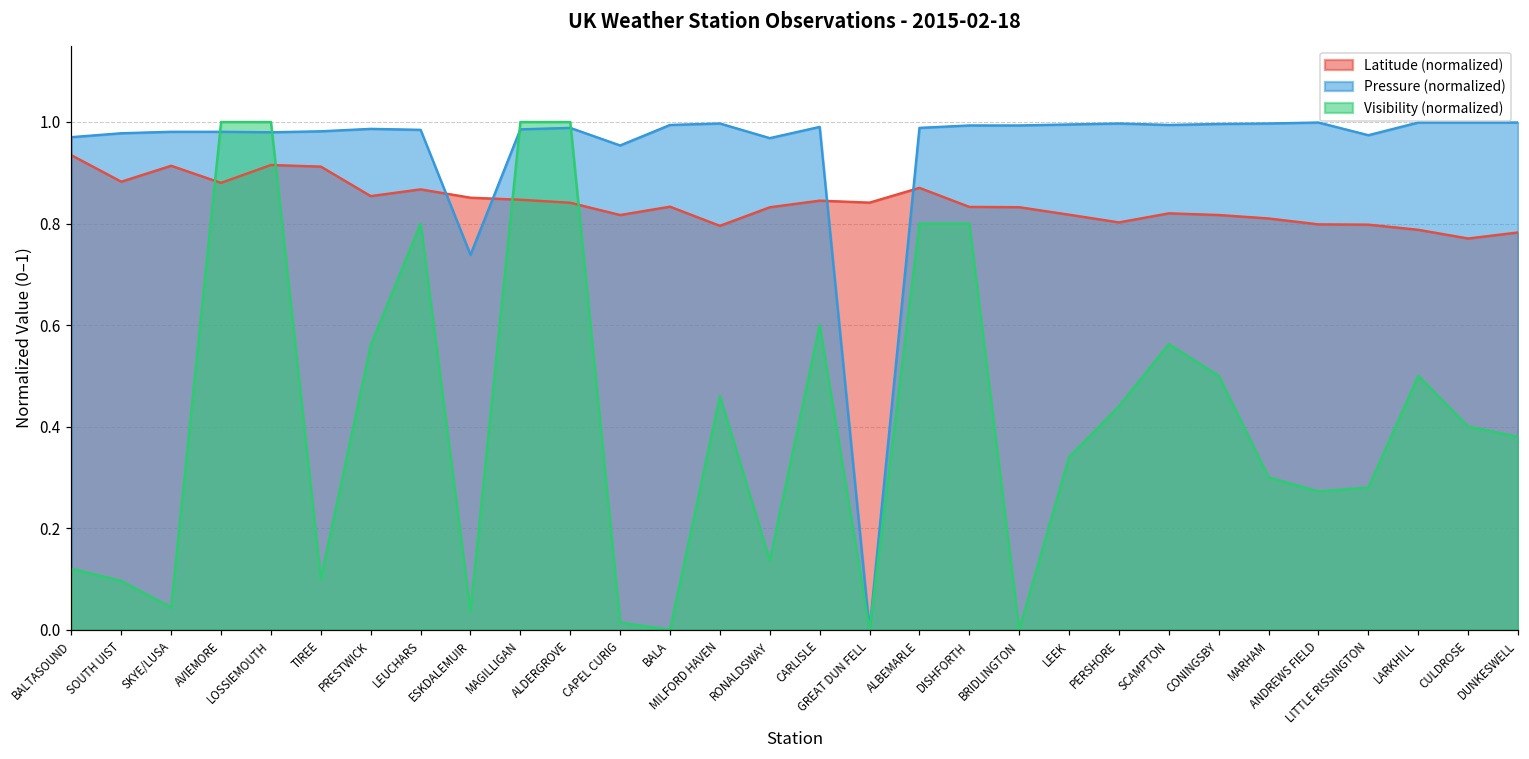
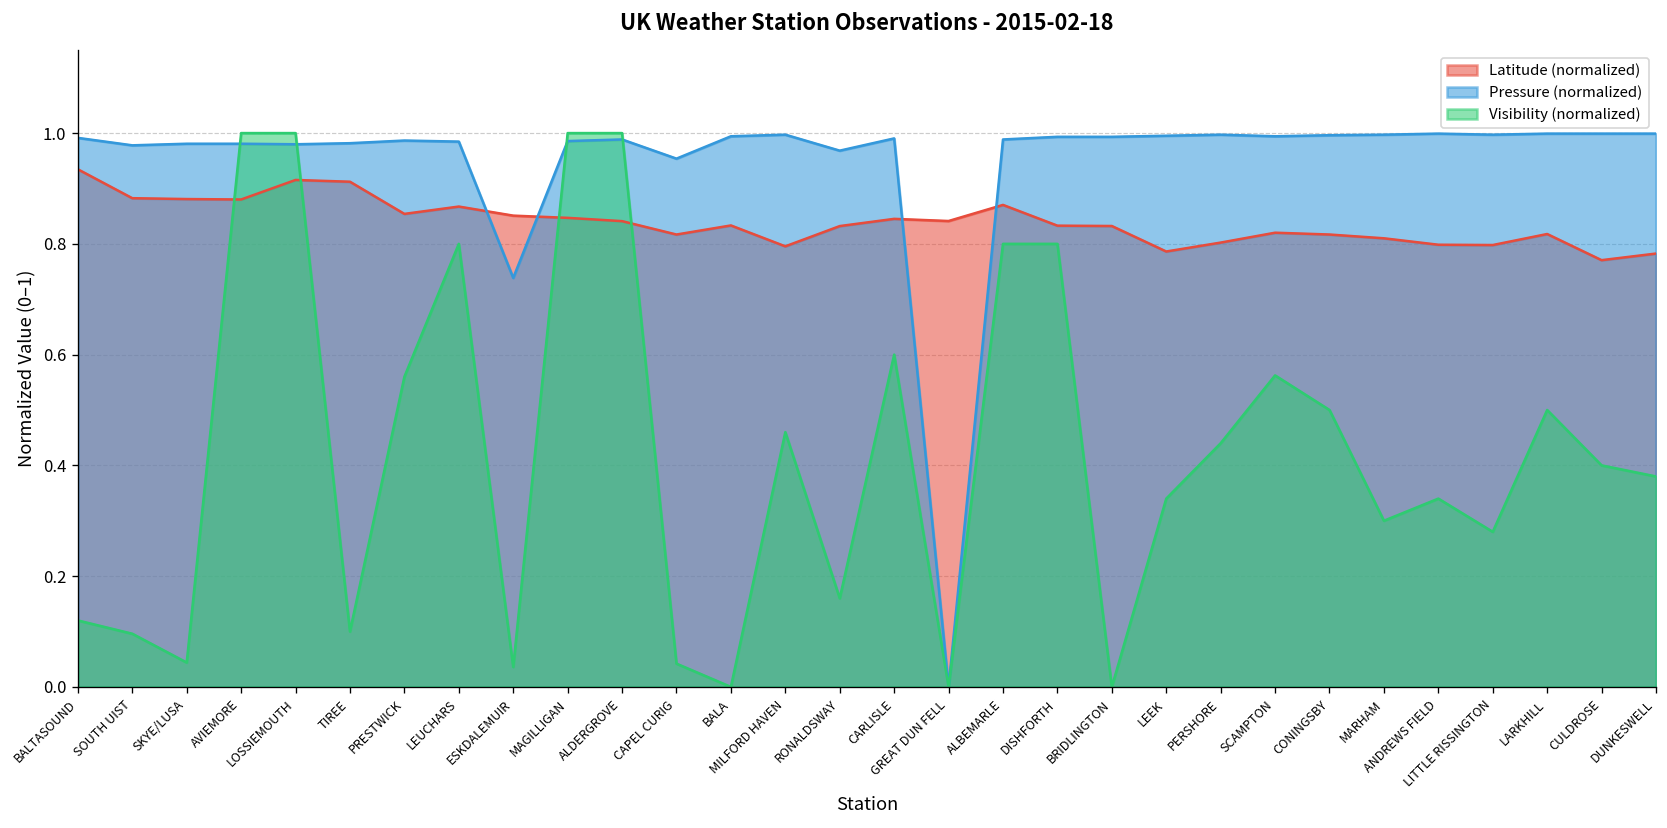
Pressure (normalized), BALTASOUND: 0.97 -> 0.99
Latitude (normalized), SKYE/LUSA: 0.91 -> 0.88
Visibility (normalized), CAPEL CURIG: 0.01 -> 0.04
Visibility (normalized), RONALDSWAY: 0.14 -> 0.16
Latitude (normalized), LEEK: 0.82 -> 0.79
Visibility (normalized), ANDREWS FIELD: 0.27 -> 0.34
Pressure (normalized), LITTLE RISSINGTON: 0.97 -> 1.00
Latitude (normalized), LARKHILL: 0.79 -> 0.82
